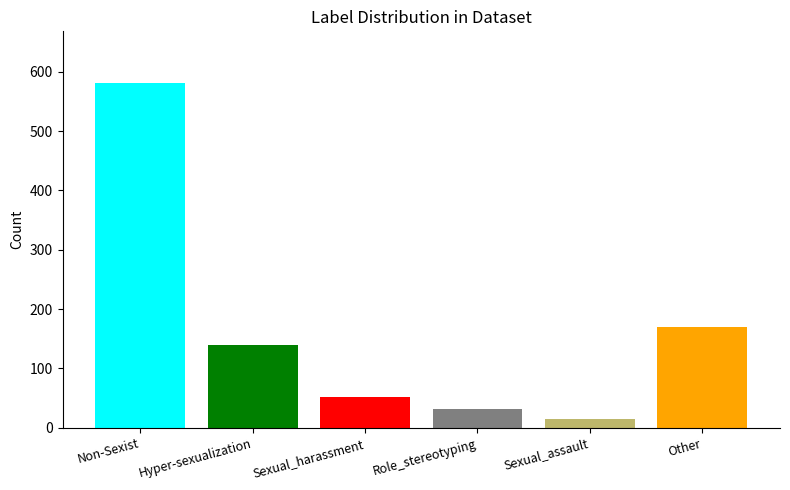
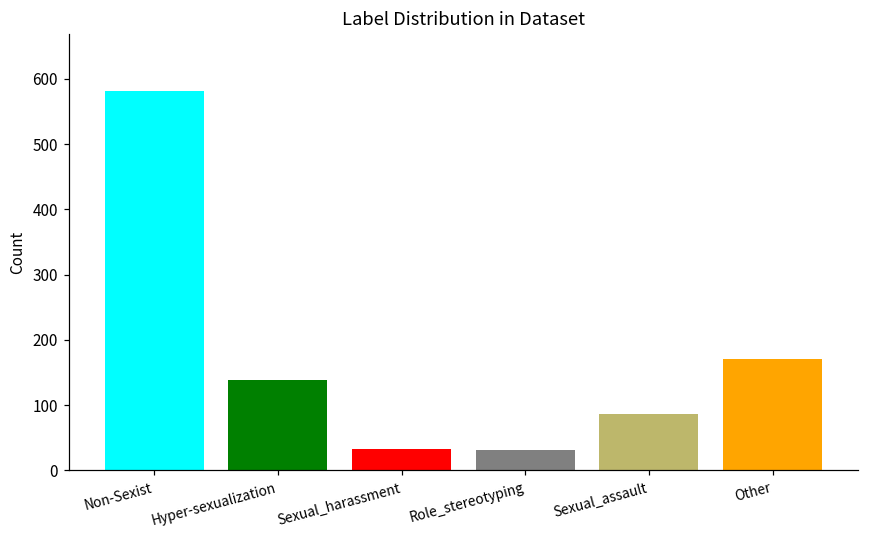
Sexual_harassment: 50 -> 30
Sexual_assault: 10 -> 90
